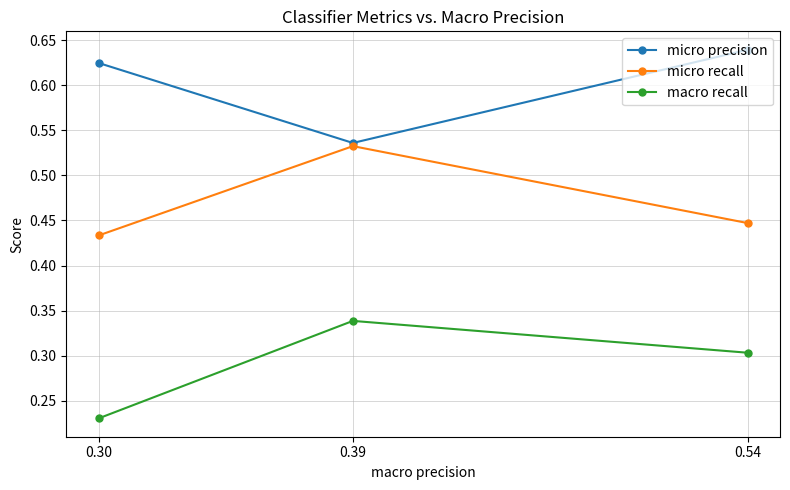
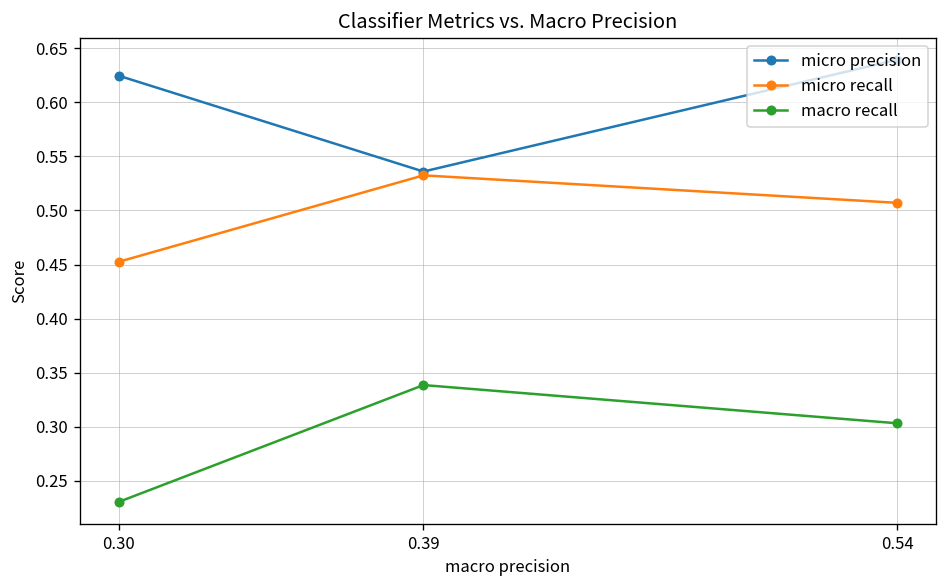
micro recall, 0.30: 0.43 -> 0.45
micro recall, 0.54: 0.45 -> 0.51
